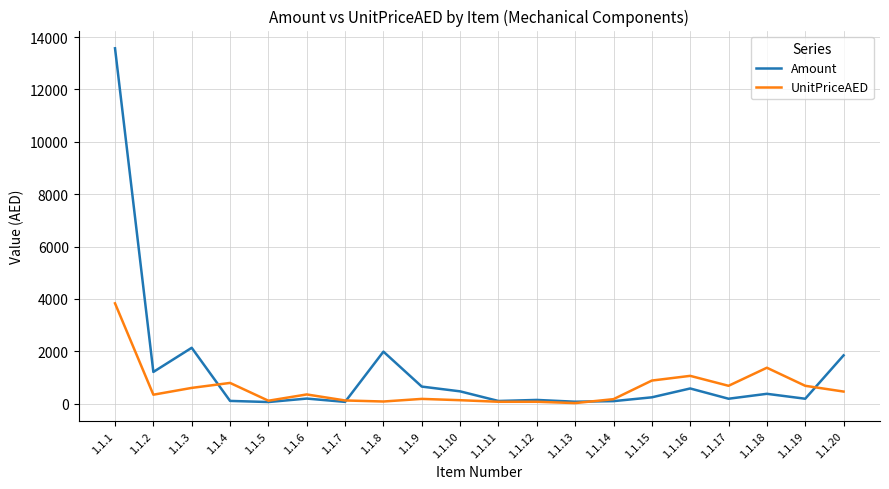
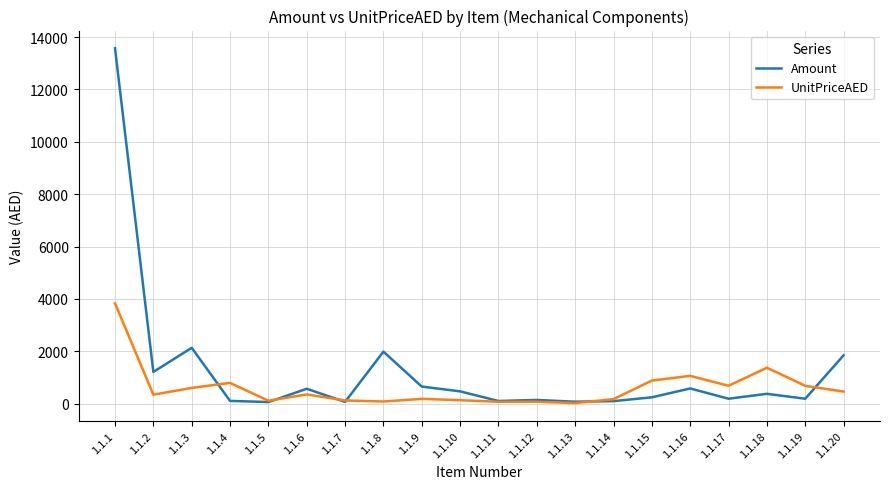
Amount, 1.1.6: 200 -> 600
